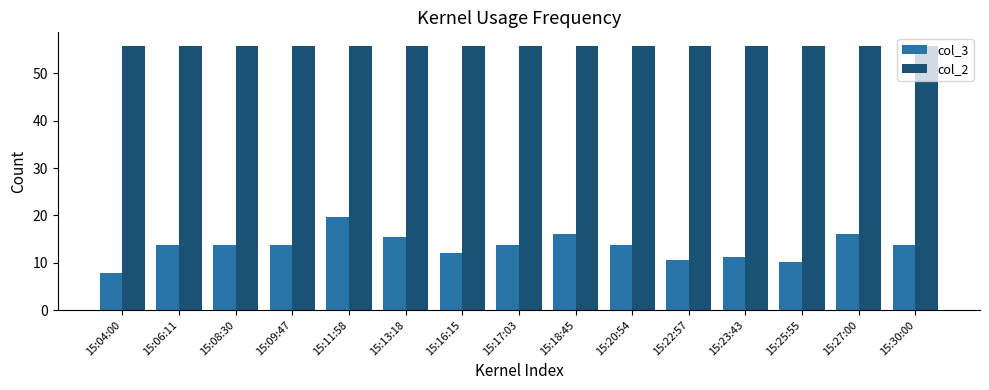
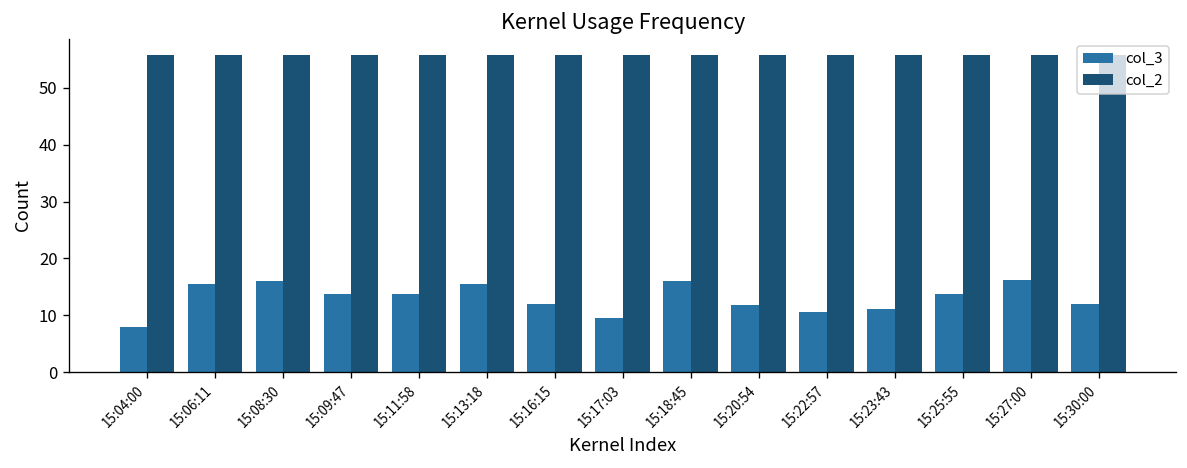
col_3, 15:06:11: 14 -> 15
col_3, 15:08:30: 14 -> 16
col_3, 15:11:58: 20 -> 14
col_3, 15:17:03: 14 -> 9
col_3, 15:20:54: 14 -> 12
col_3, 15:25:55: 10 -> 14
col_3, 15:30:00: 14 -> 12
